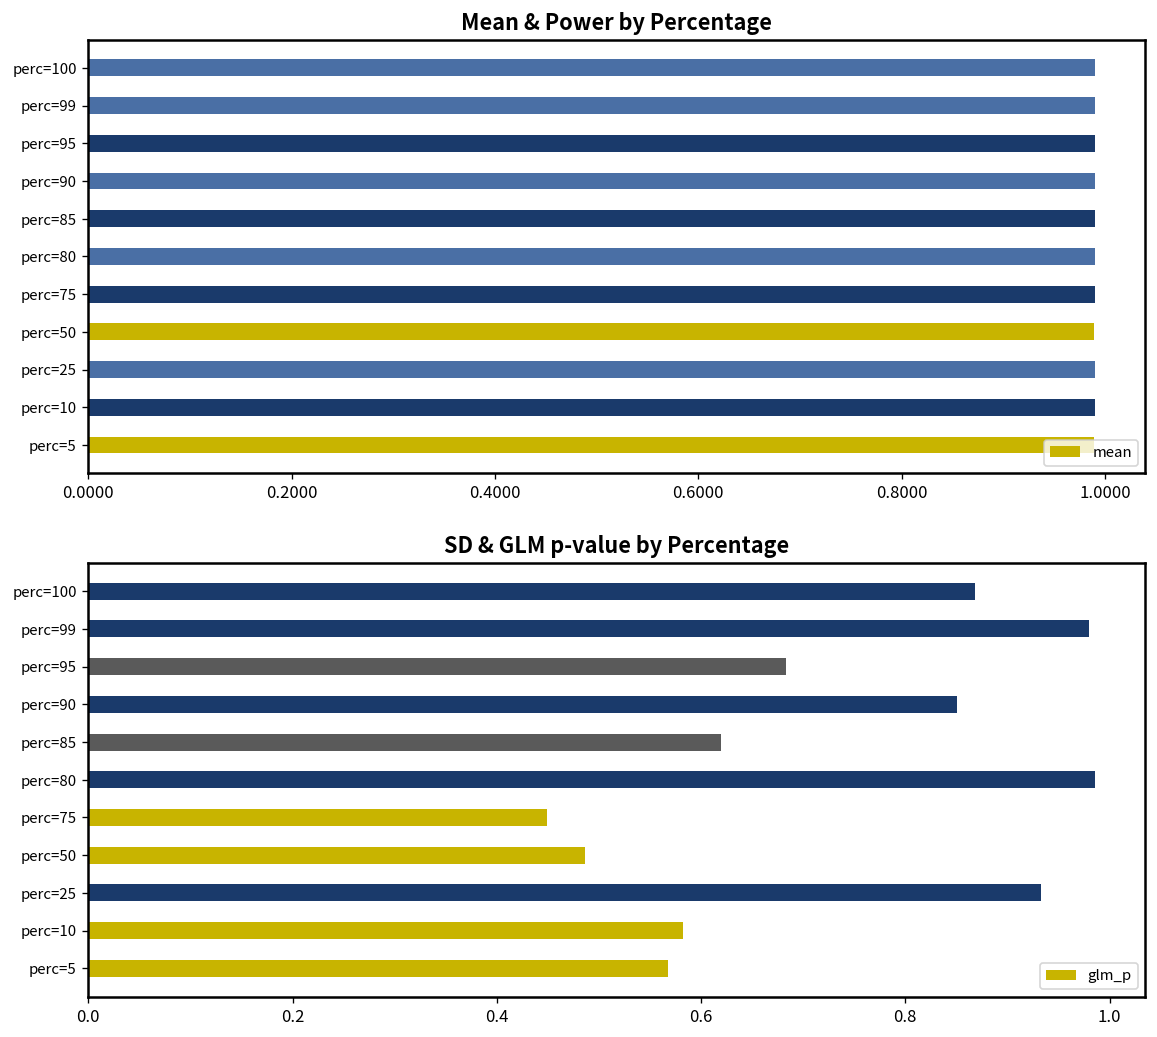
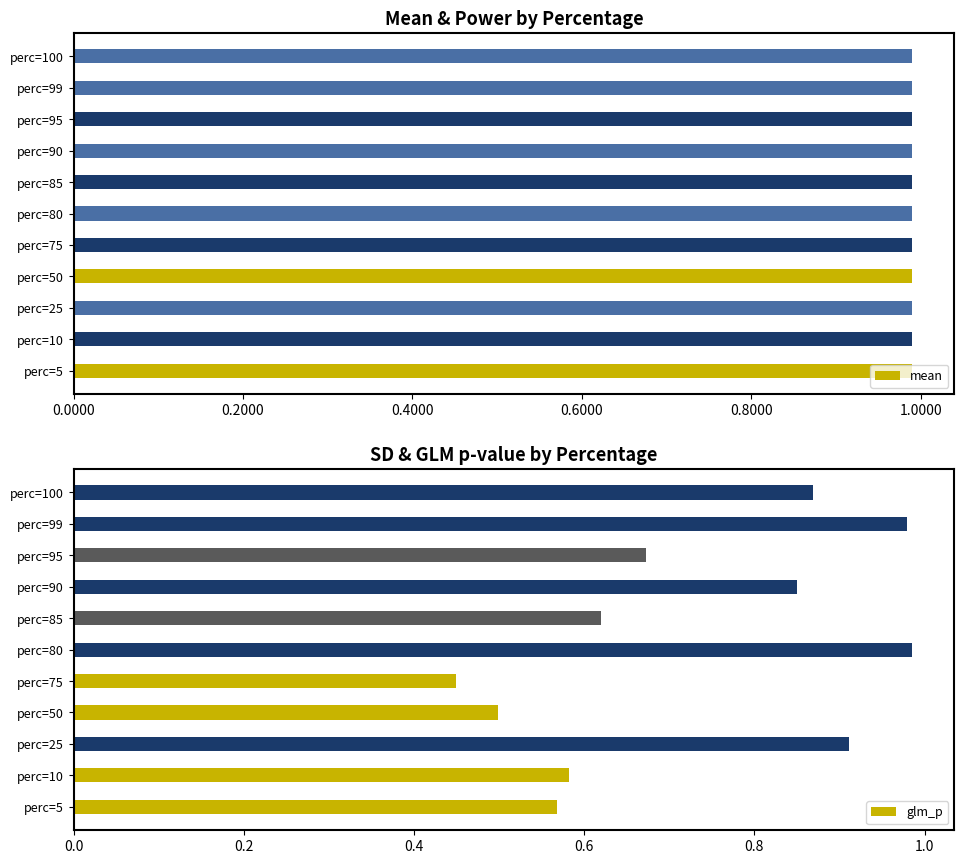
SD & GLM p-value by Percentage, perc=95: 0.68 -> 0.67
SD & GLM p-value by Percentage, perc=50: 0.49 -> 0.50
SD & GLM p-value by Percentage, perc=25: 0.93 -> 0.91
